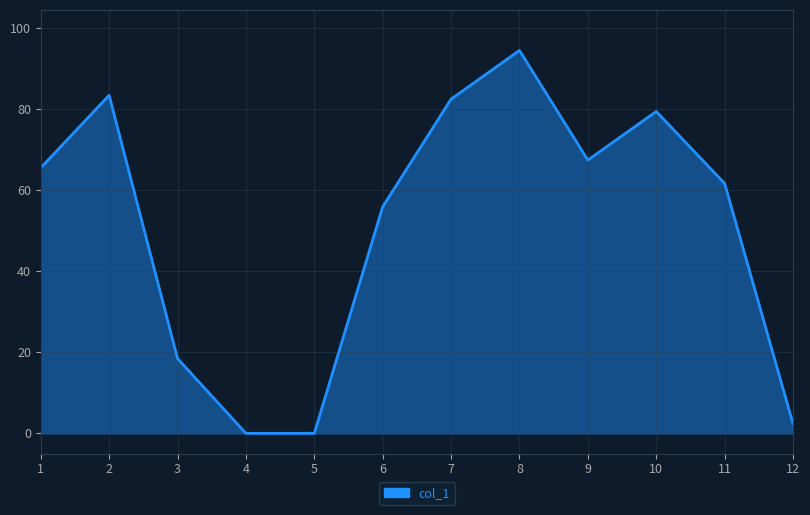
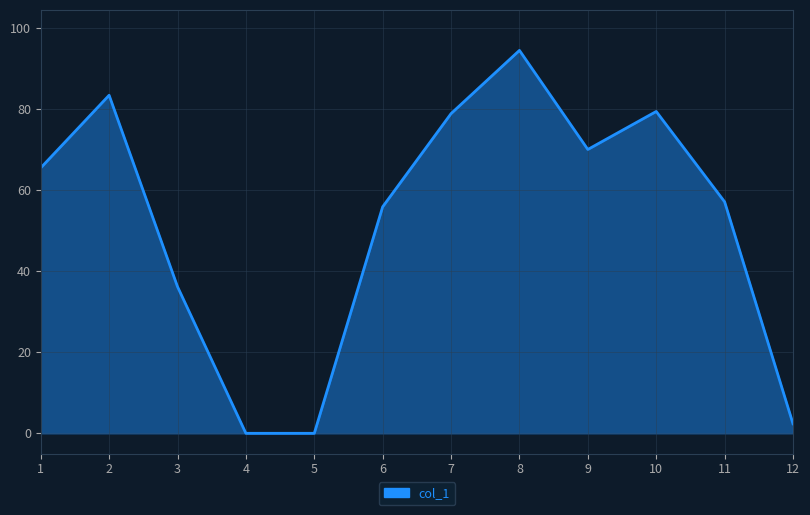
3: 18 -> 36
7: 82 -> 79
9: 67 -> 70
11: 62 -> 57
